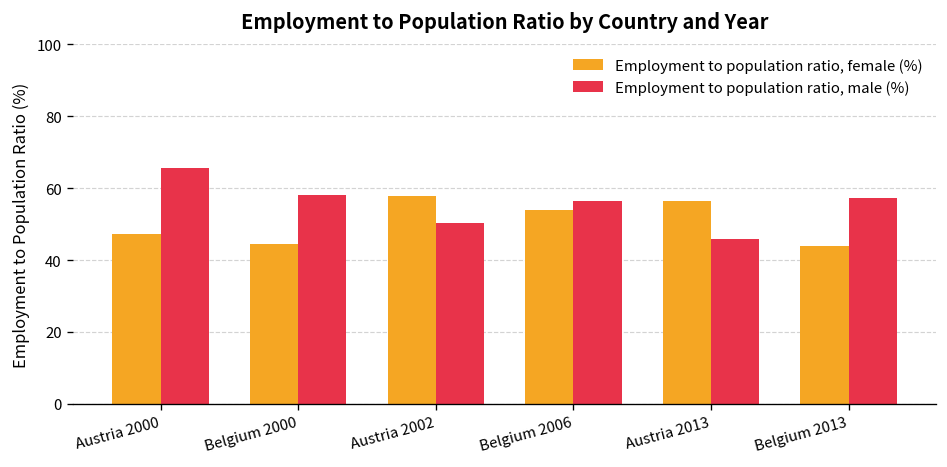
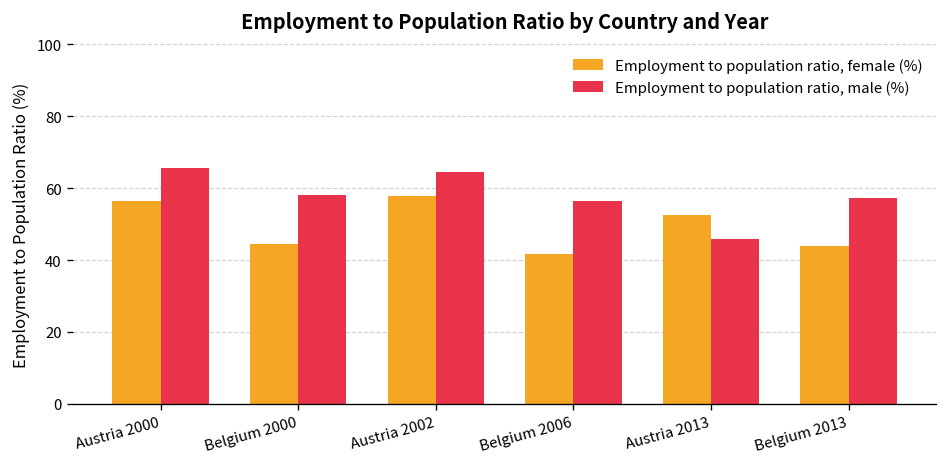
Employment to population ratio, female (%), Austria 2000: 47 -> 56
Employment to population ratio, male (%), Austria 2002: 50 -> 65
Employment to population ratio, female (%), Belgium 2006: 54 -> 42
Employment to population ratio, female (%), Austria 2013: 57 -> 52
